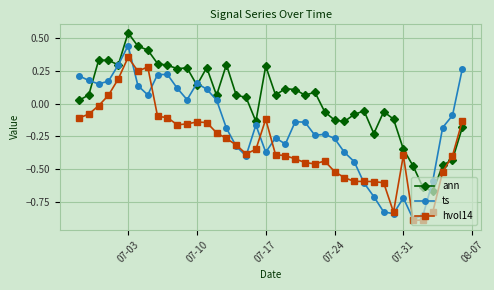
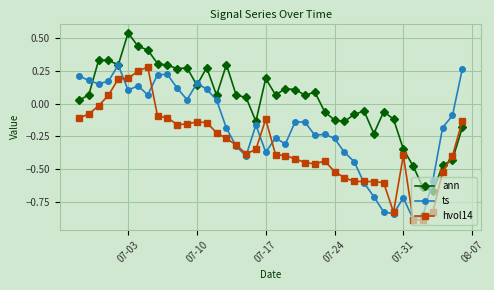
ts, 07-03: 0.44 -> 0.10
hvol14, 07-03: 0.35 -> 0.19
ann, 07-17: 0.28 -> 0.19
